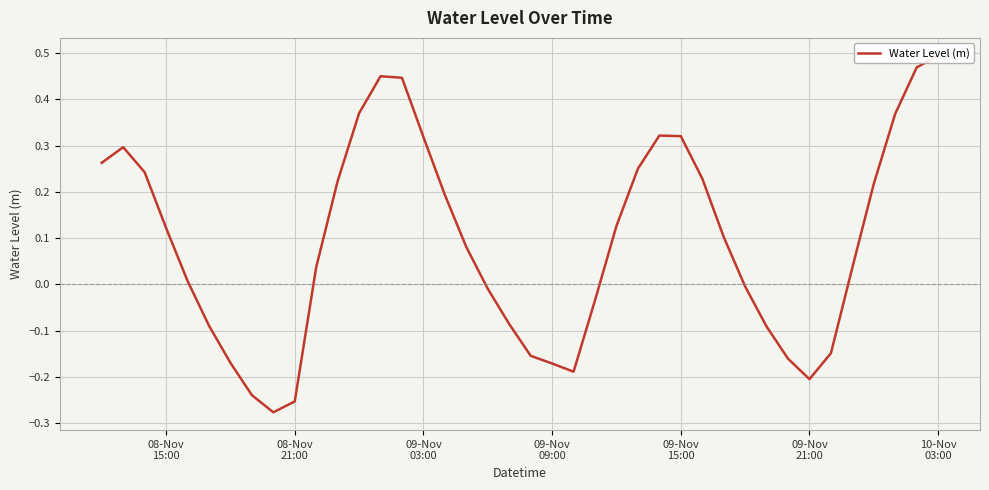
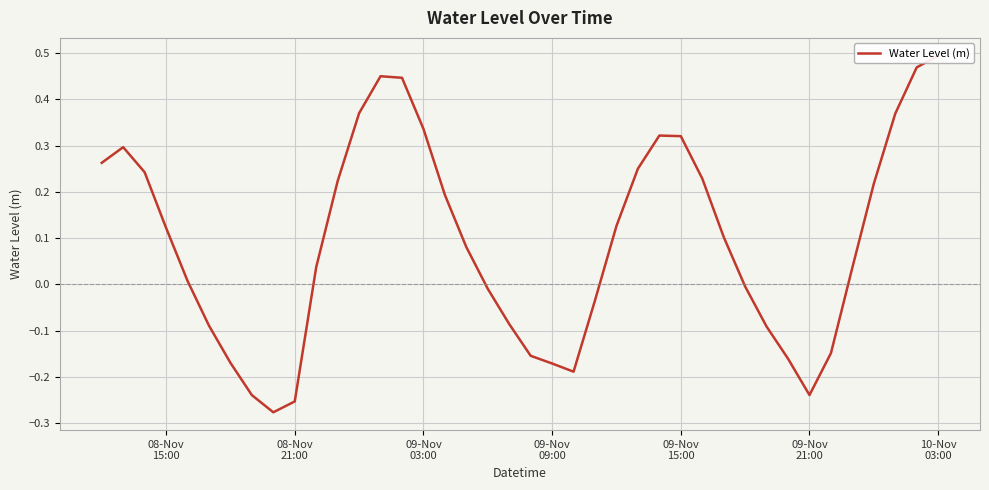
09-Nov 03:00: 0.32 -> 0.34
09-Nov 21:00: -0.21 -> -0.24
